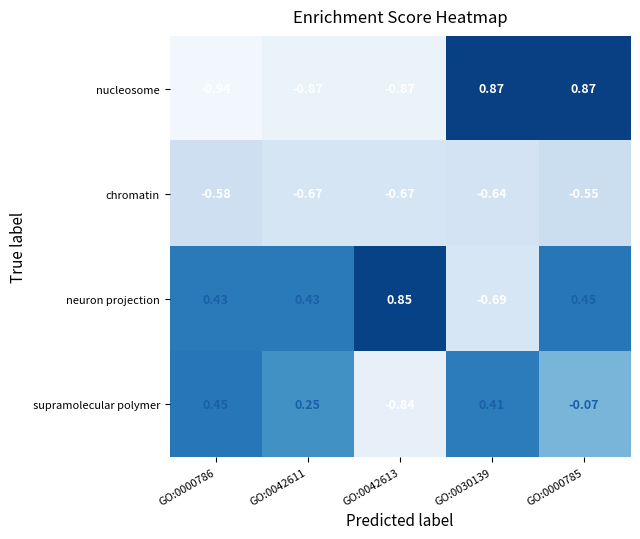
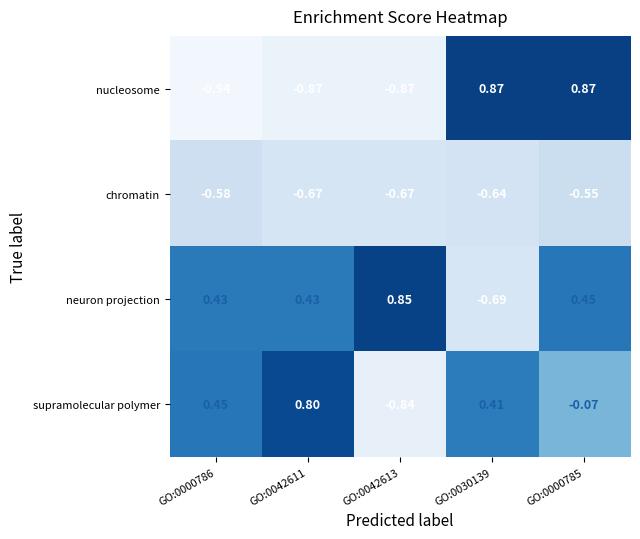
supramolecular polymer, GO:0042611: 0.25 -> 0.80
